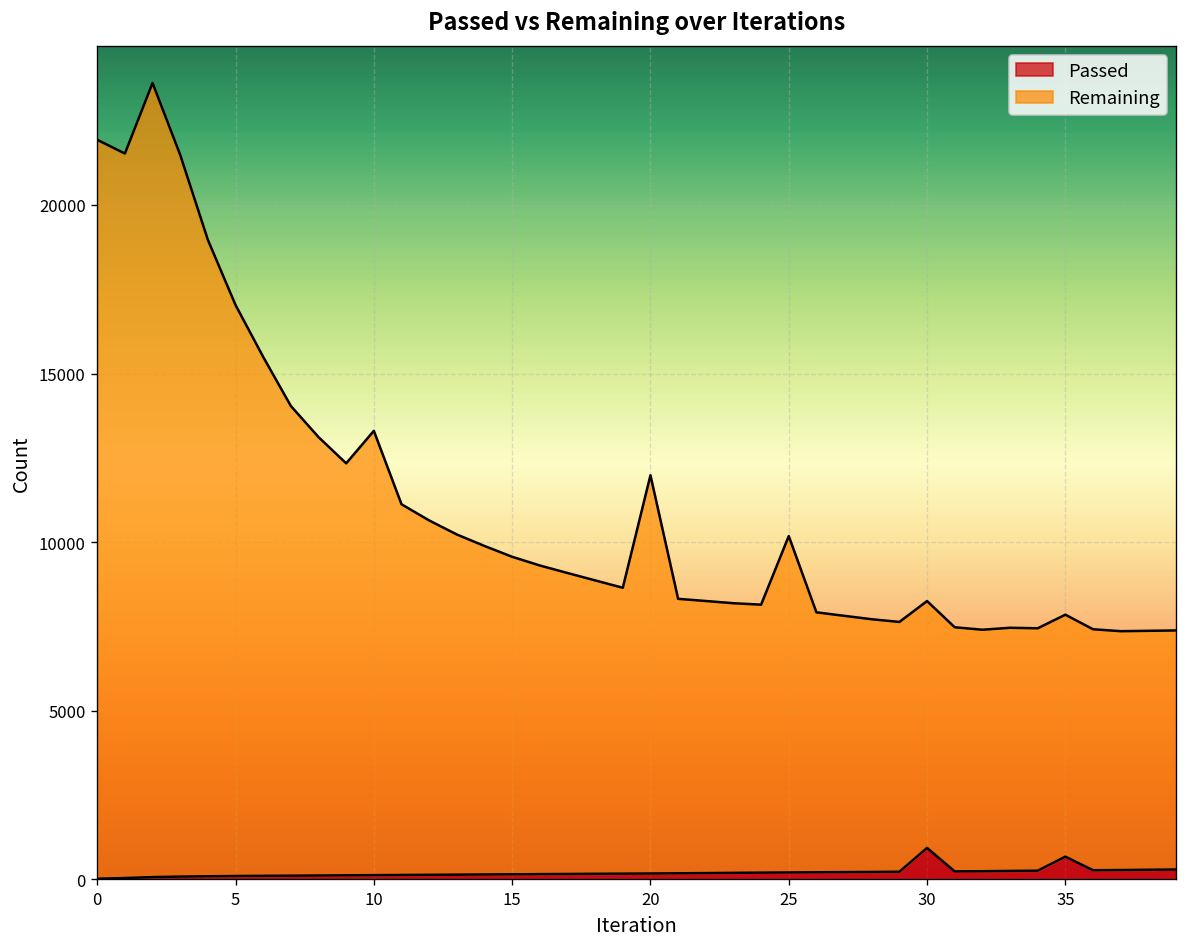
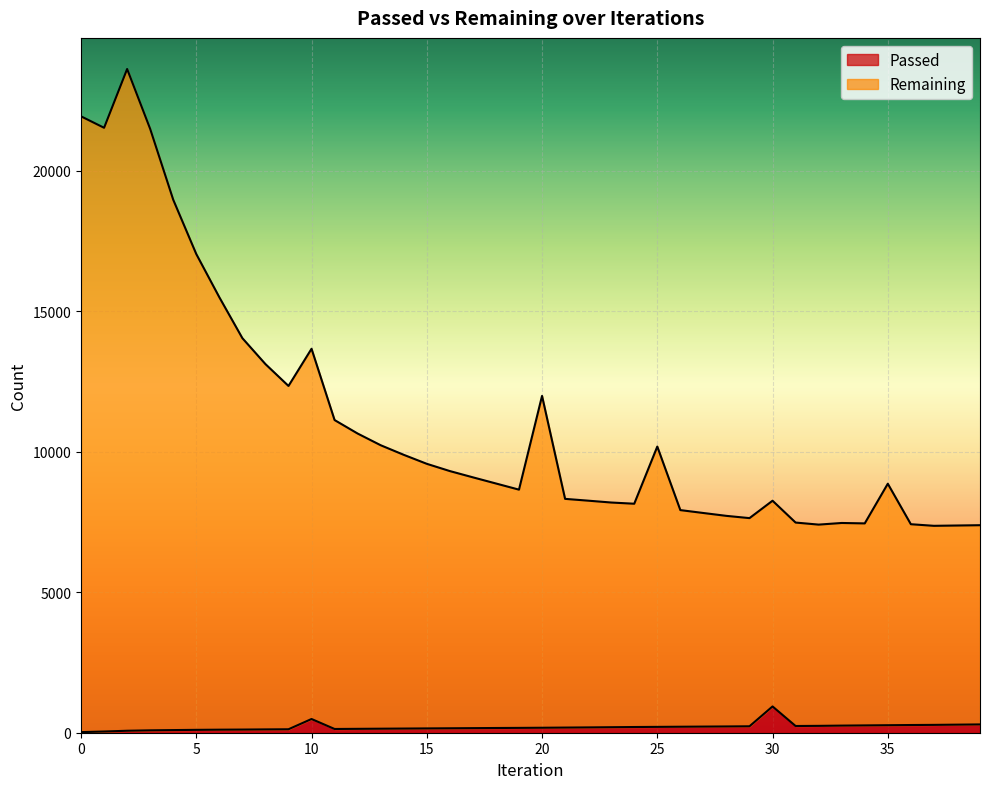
Passed, 10: 100 -> 500
Passed, 35: 700 -> 300
Remaining, 35: 7200 -> 8600
